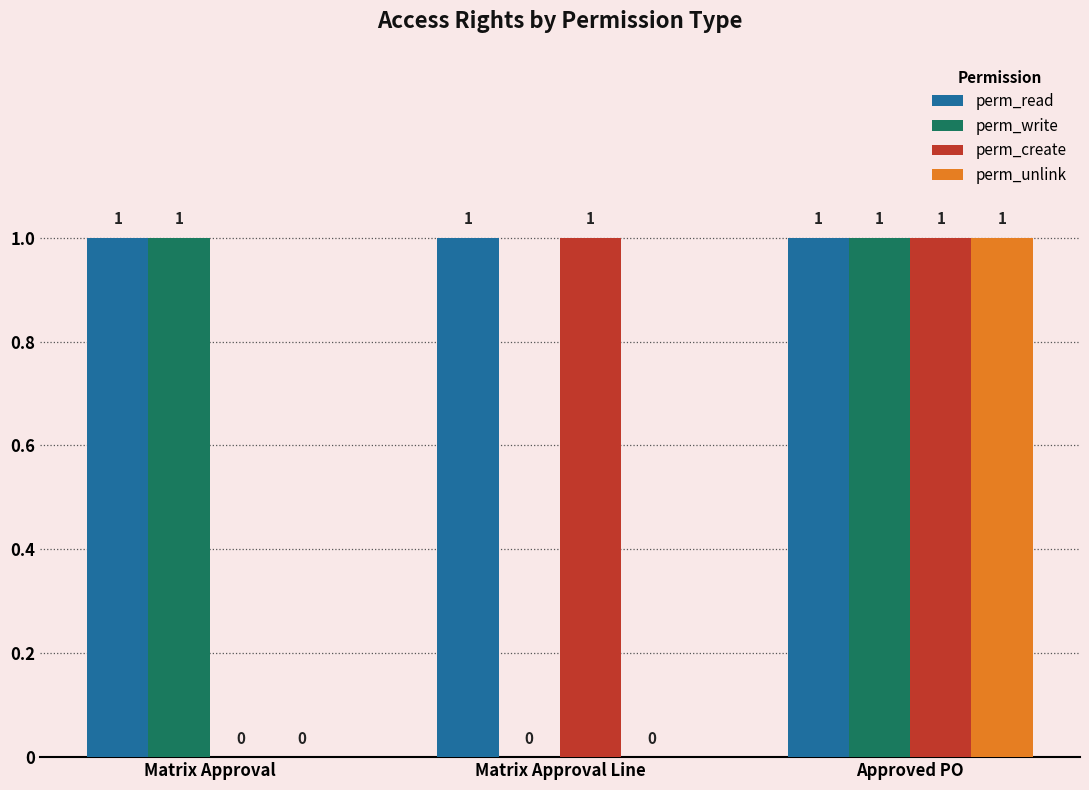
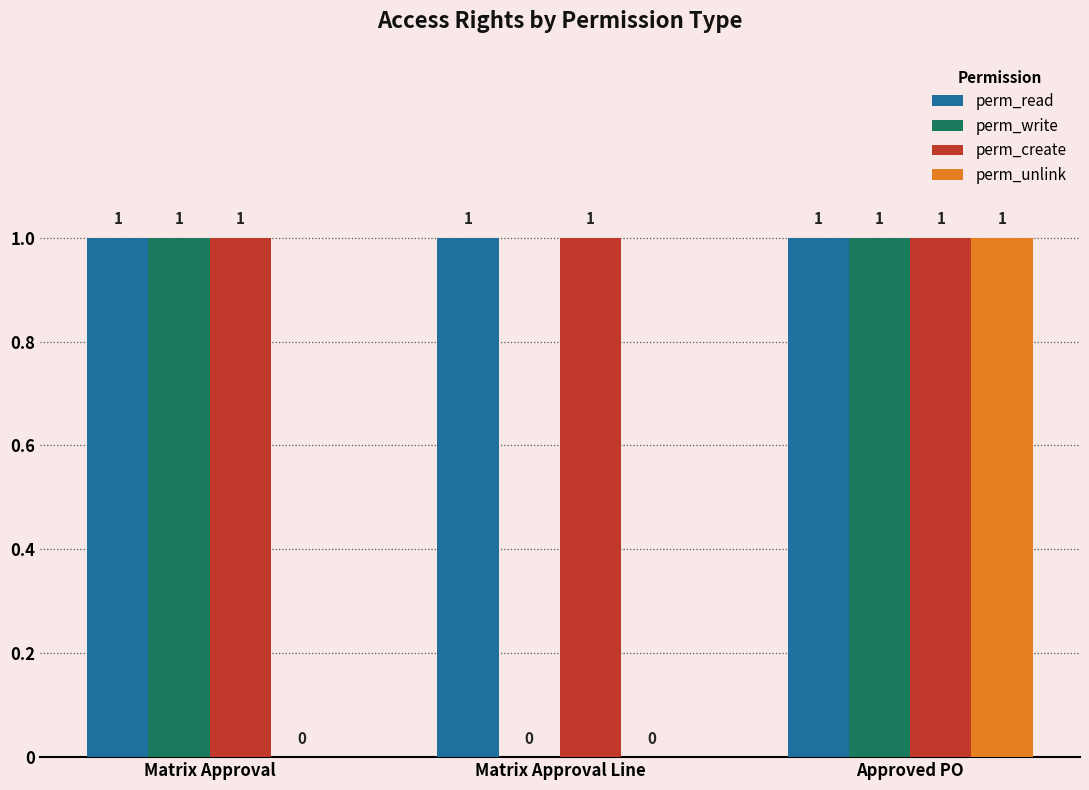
perm_create, Matrix Approval: 0 -> 1
